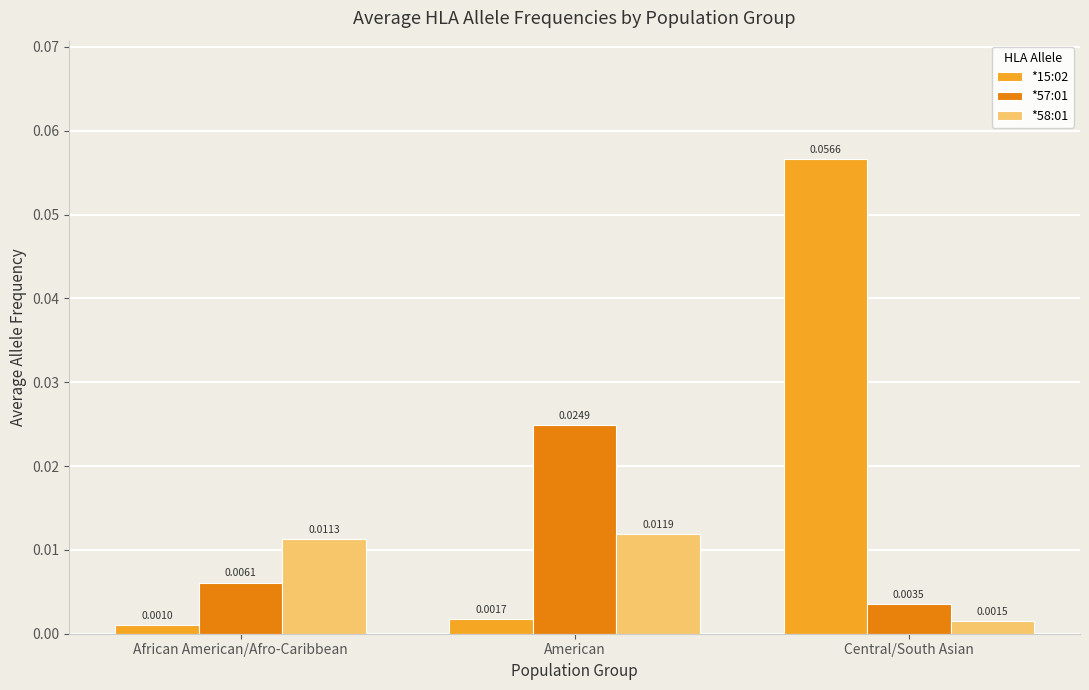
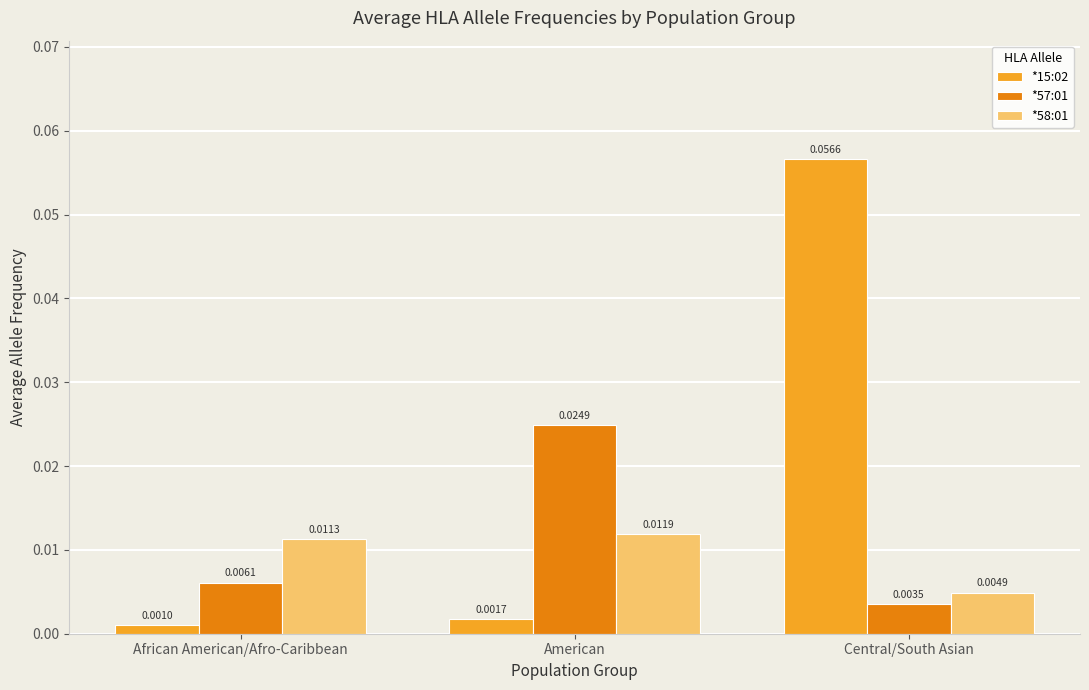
*58:01, Central/South Asian: 0.0015 -> 0.0049
